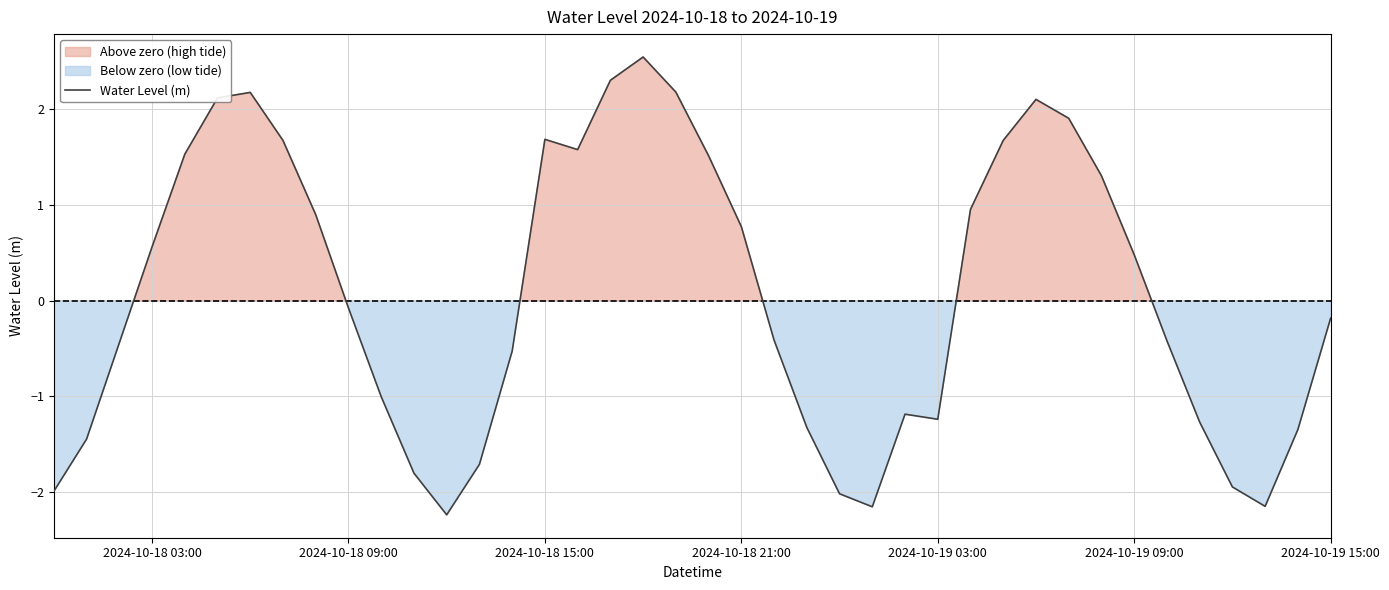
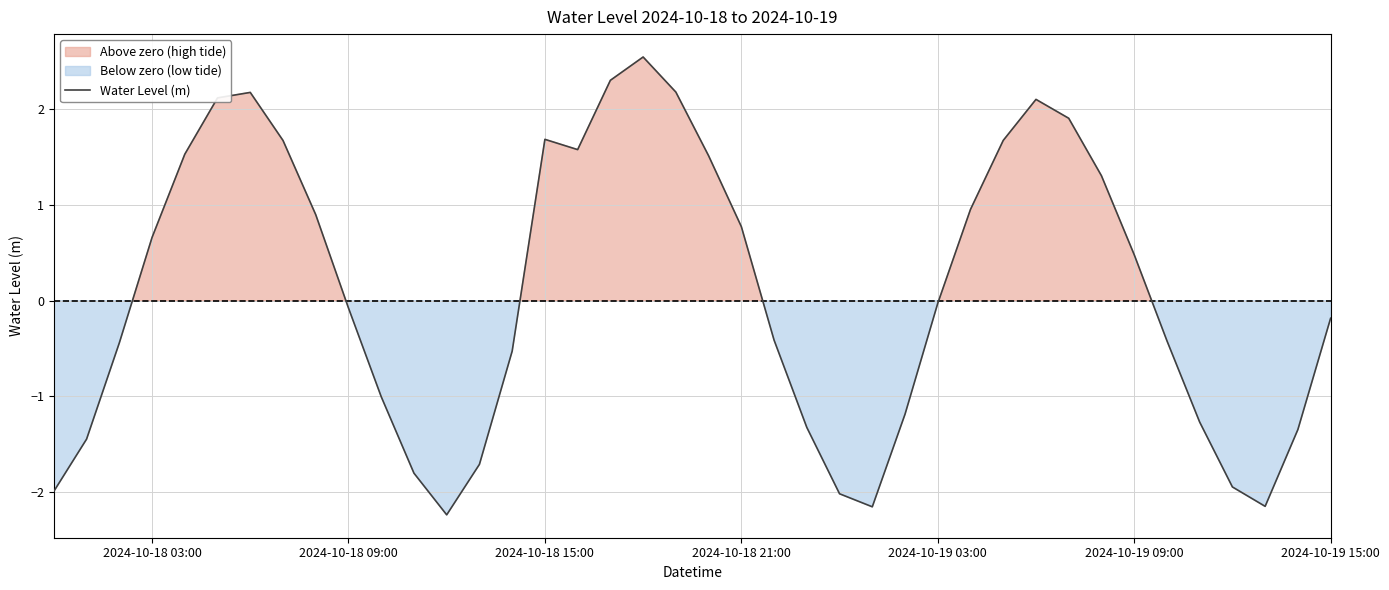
2024-10-18 03:00: 0.6 -> 0.7
2024-10-19 03:00: -1.2 -> 0.0
